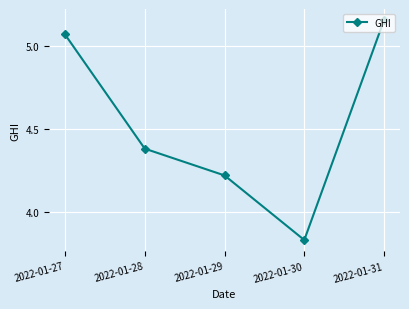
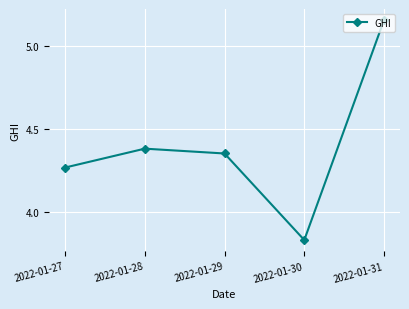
2022-01-27: 5.07 -> 4.27
2022-01-29: 4.22 -> 4.35
